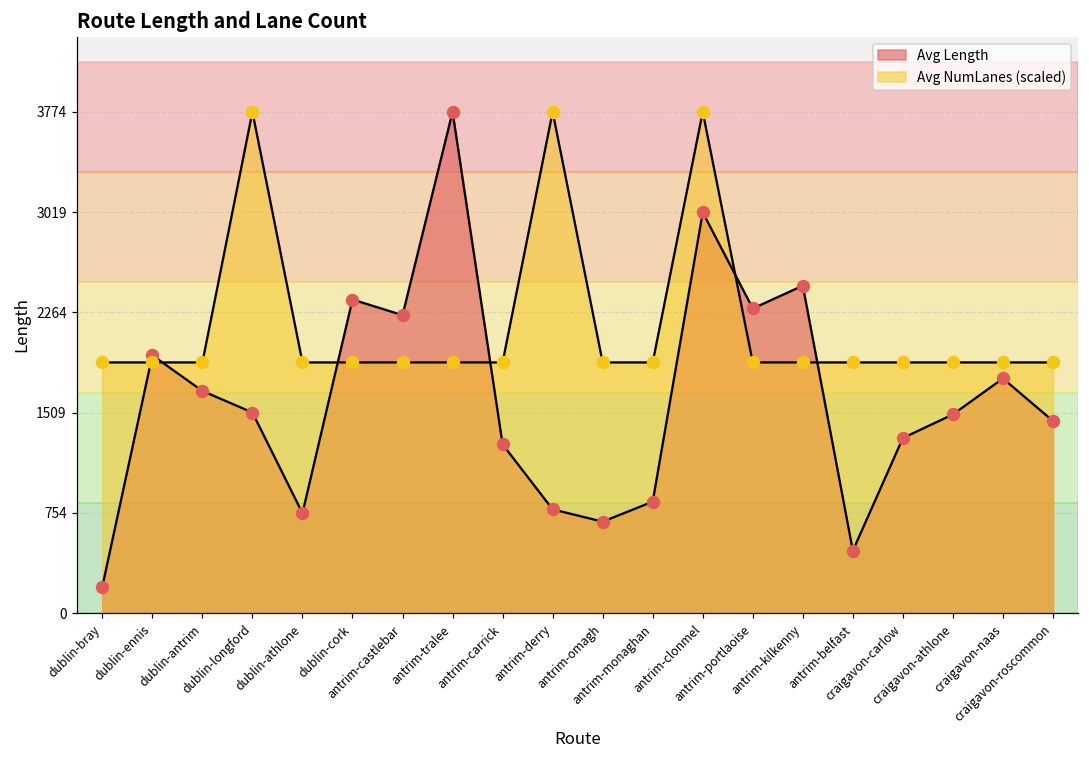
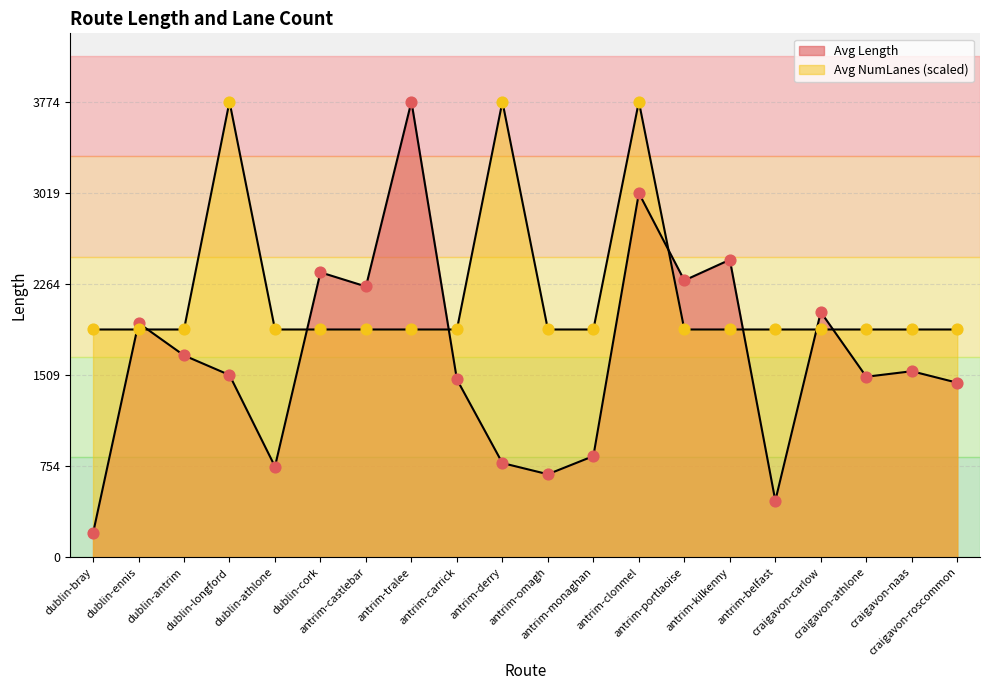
Avg Length, antrim-carrick: 1270 -> 1470
Avg Length, craigavon-carlow: 1320 -> 2030
Avg Length, craigavon-naas: 1770 -> 1540
